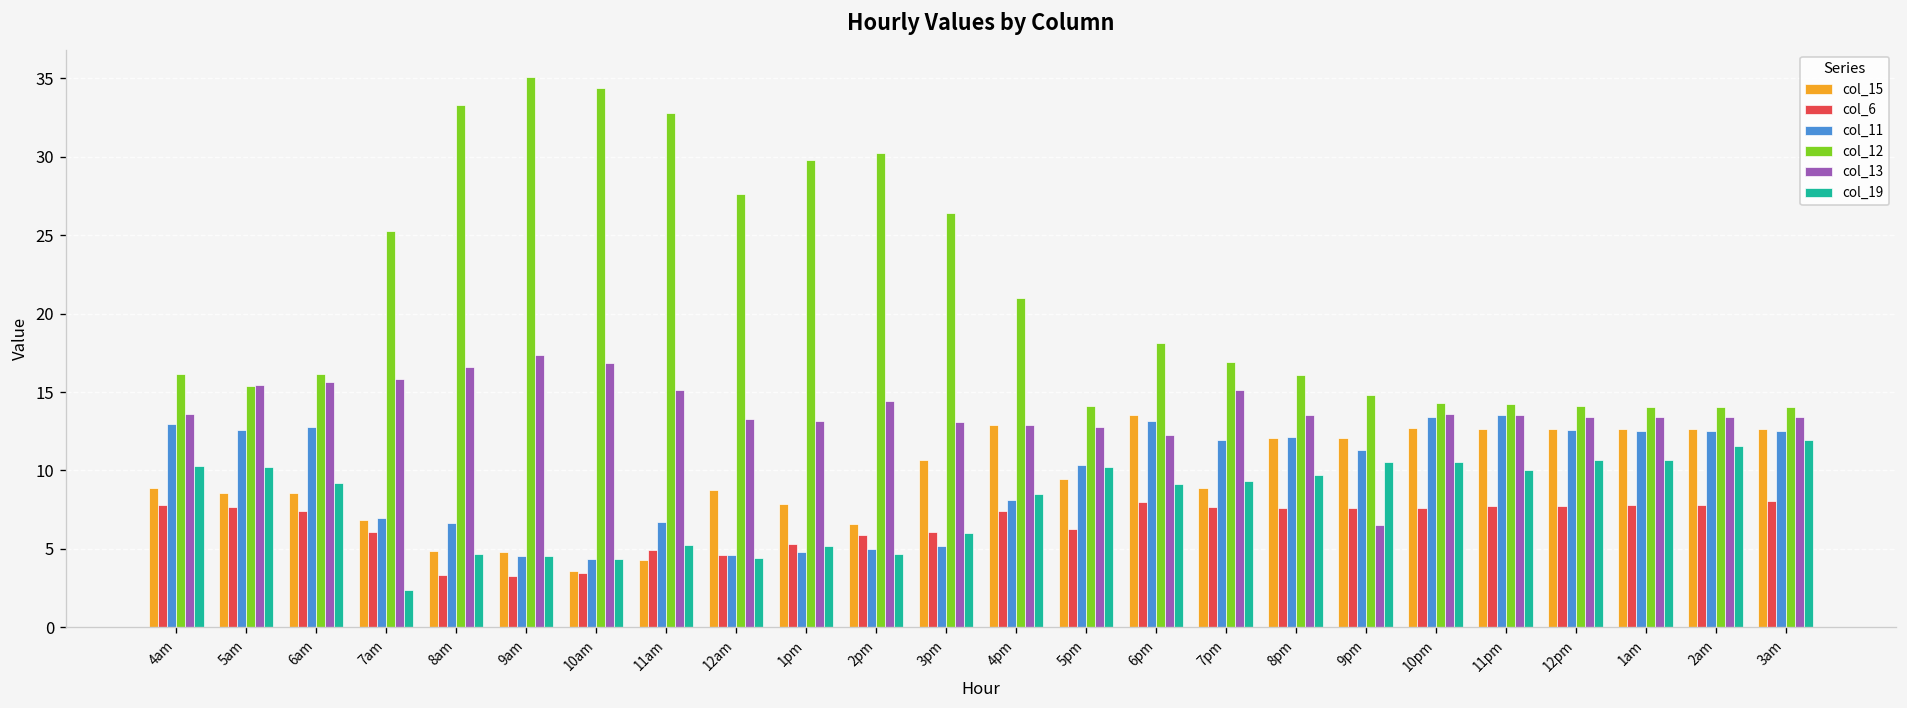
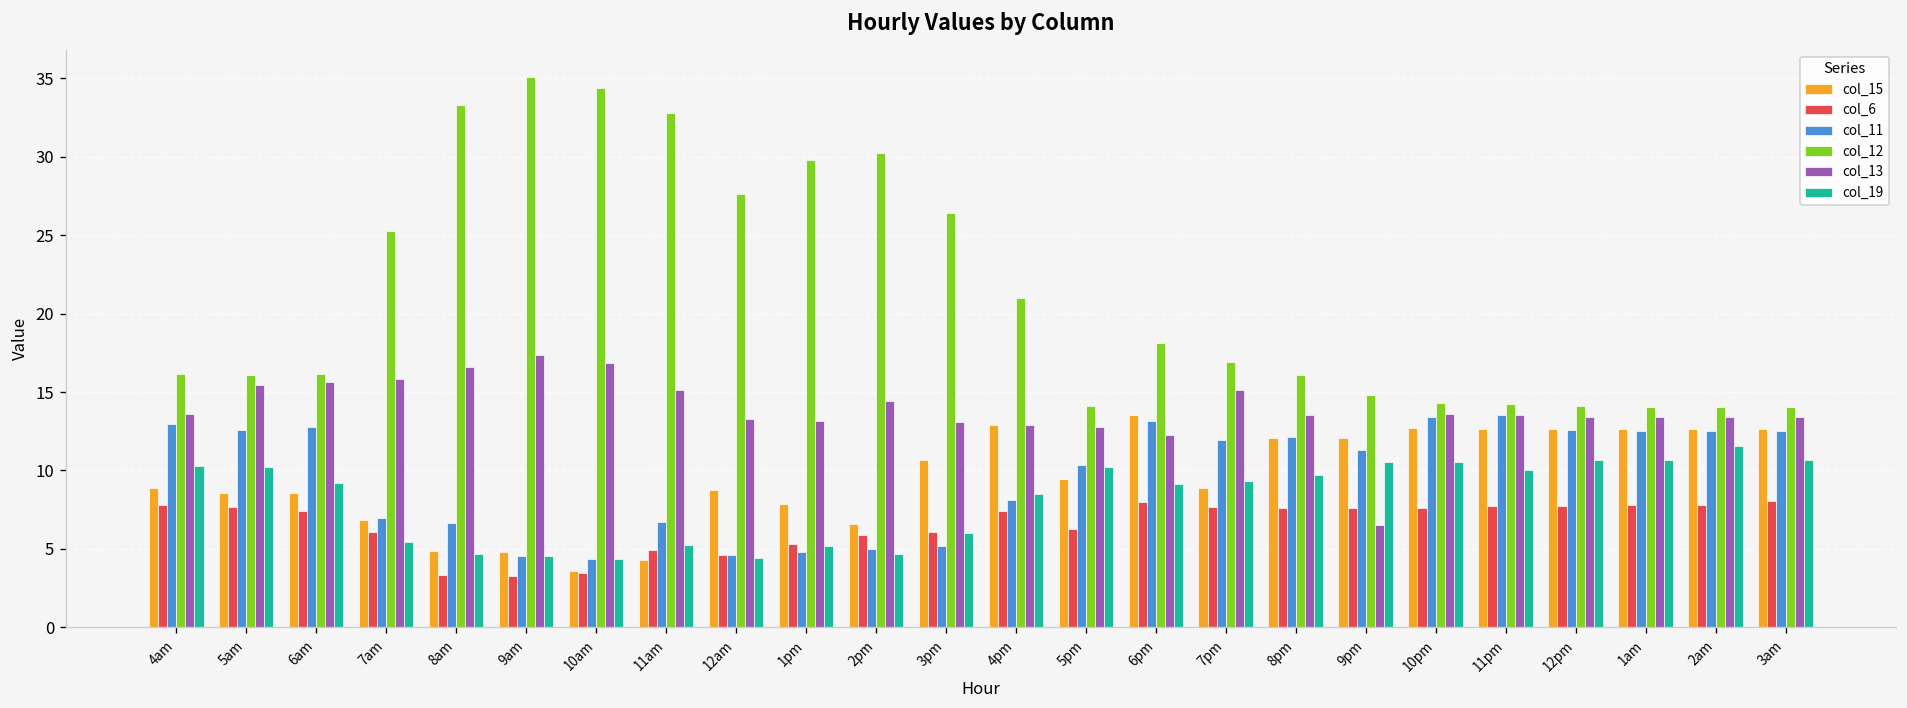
col_12, 5am: 15.4 -> 16.1
col_19, 7am: 2.4 -> 5.4
col_19, 3am: 11.9 -> 10.7
